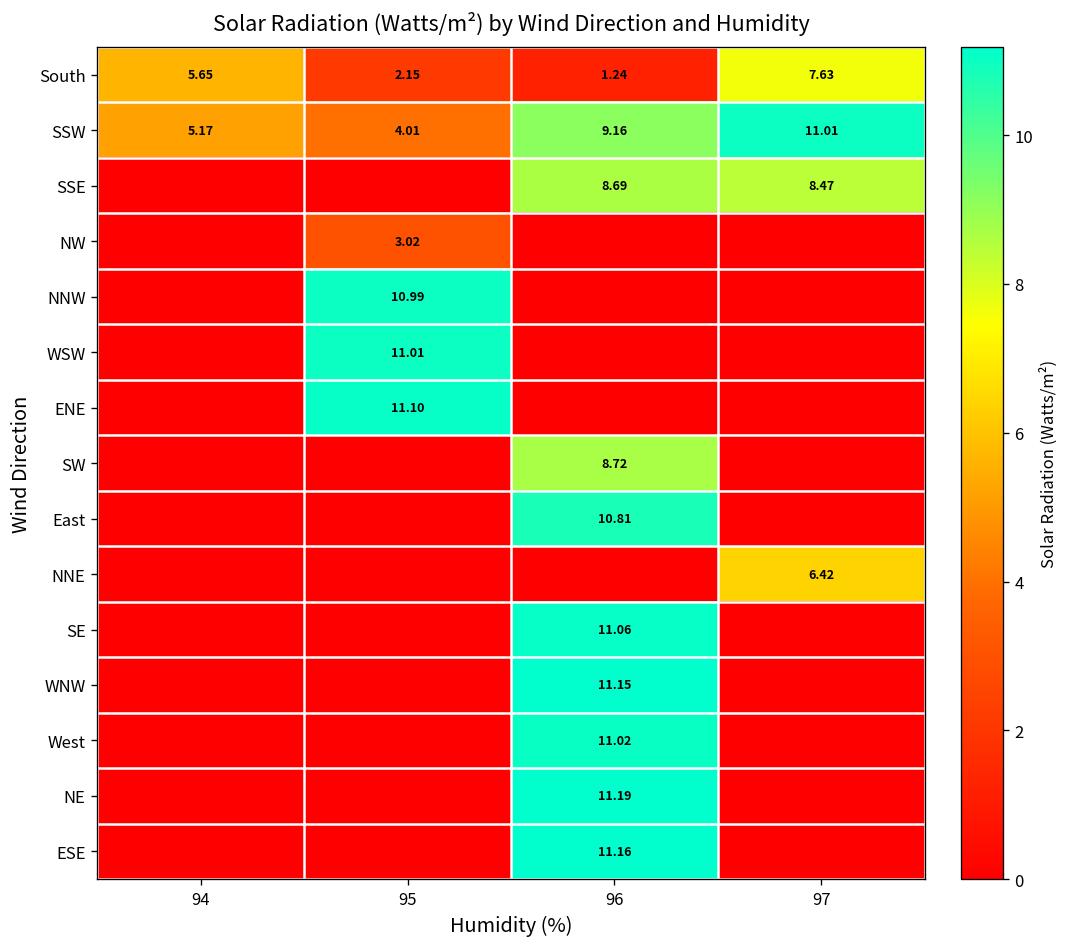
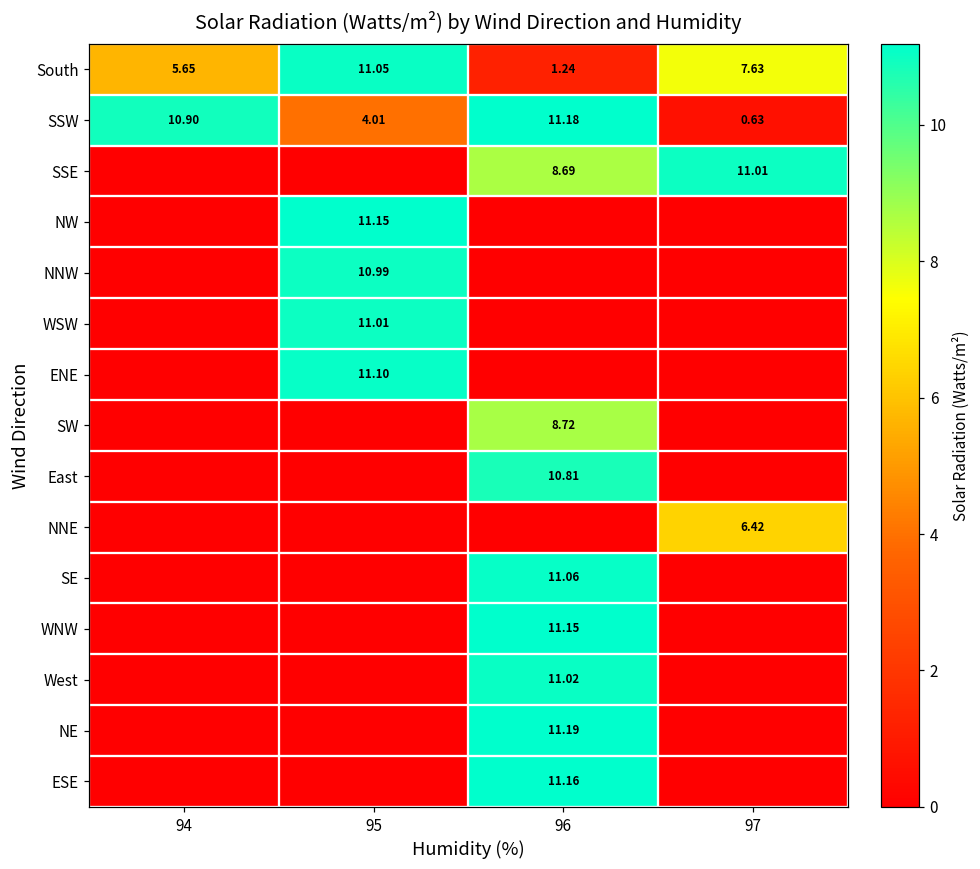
South, 95: 2.15 -> 11.05
SSW, 94: 5.17 -> 10.90
SSW, 96: 9.16 -> 11.18
SSW, 97: 11.01 -> 0.63
SSE, 97: 8.47 -> 11.01
NW, 95: 3.02 -> 11.15
